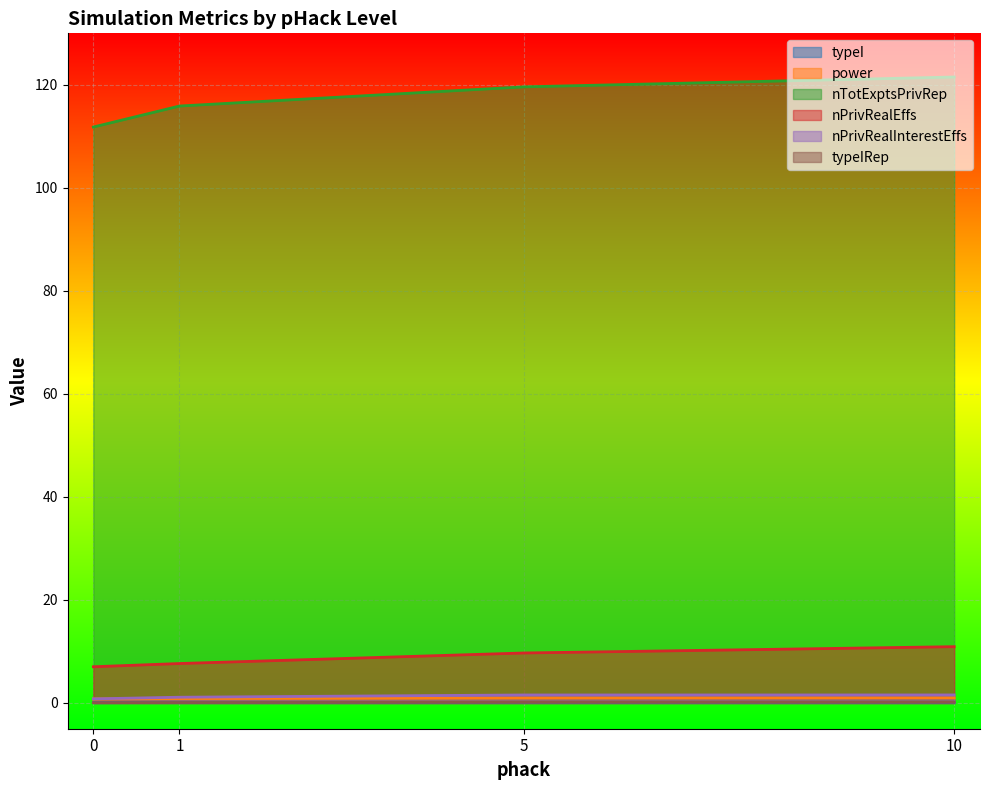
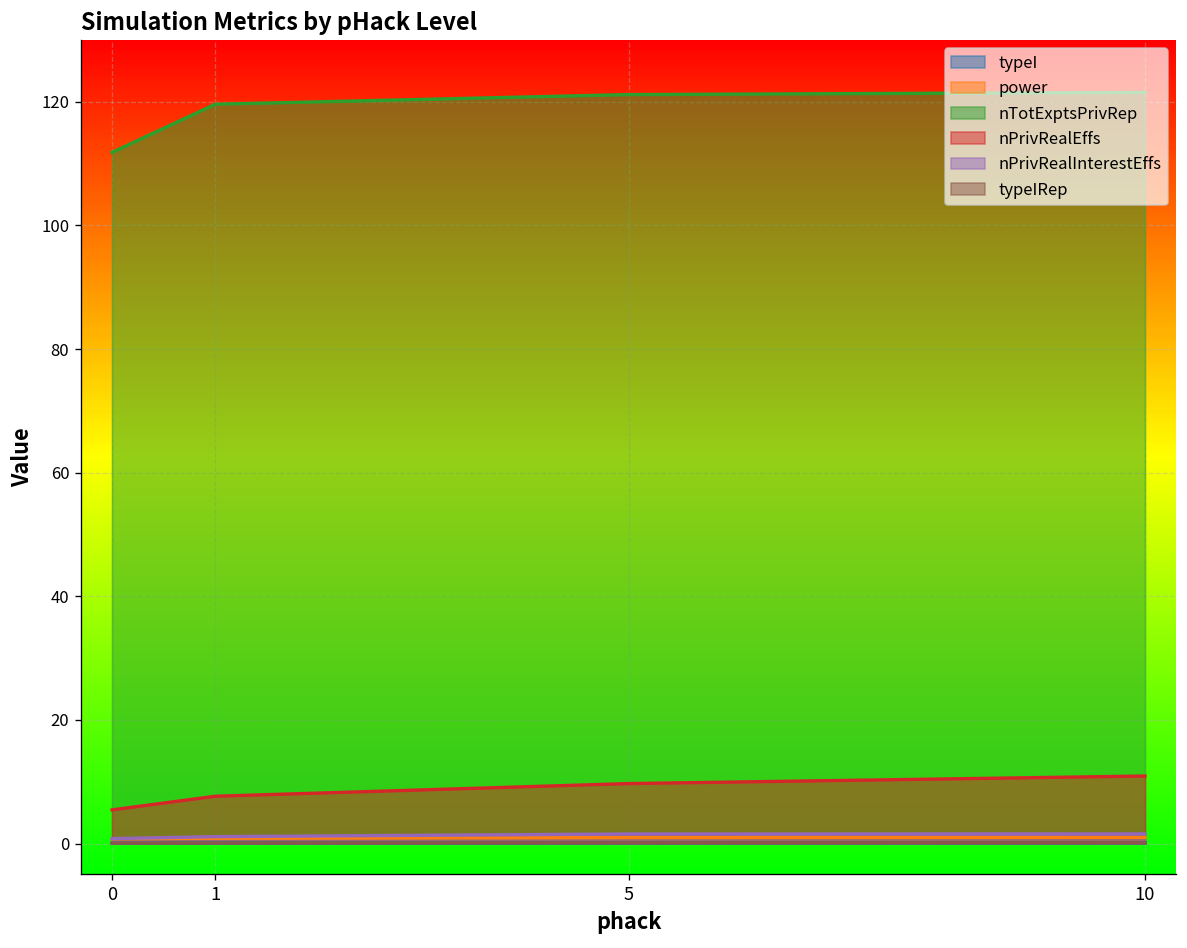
nPrivRealEffs, 0: 7 -> 5
nTotExptsPrivRep, 1: 116 -> 120
nTotExptsPrivRep, 5: 120 -> 121
